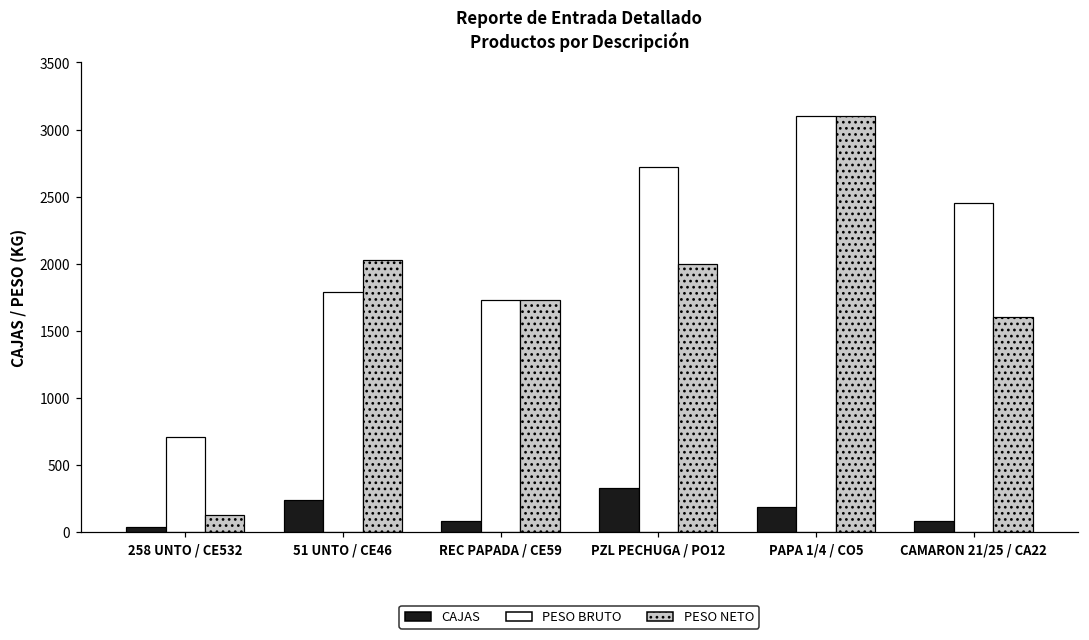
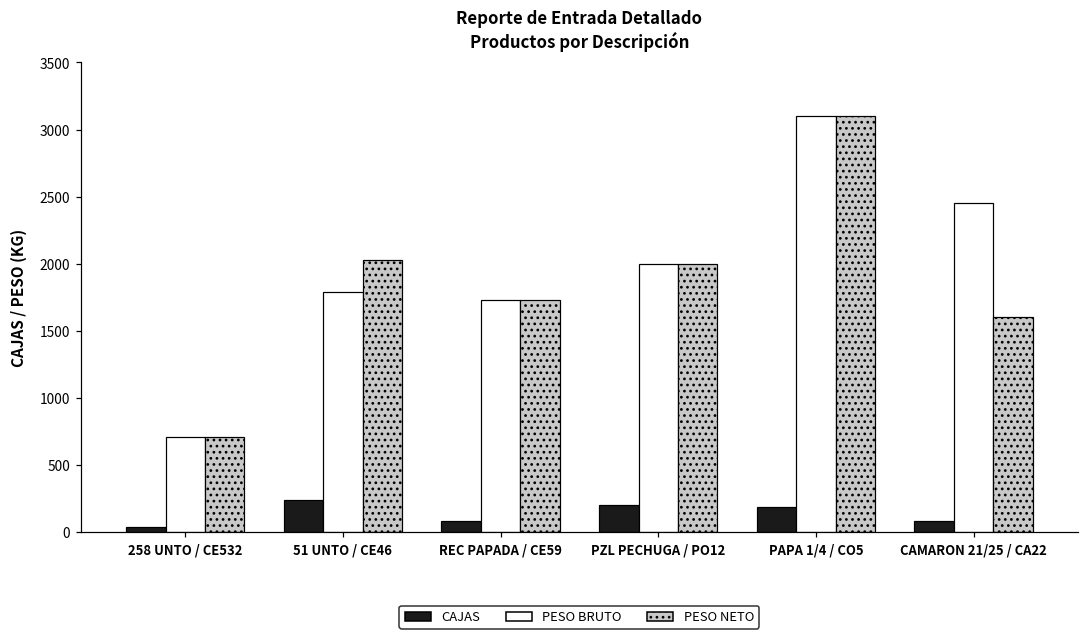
PESO NETO, 258 UNTO / CE532: 130 -> 710
CAJAS, PZL PECHUGA / PO12: 330 -> 200
PESO BRUTO, PZL PECHUGA / PO12: 2720 -> 2000
